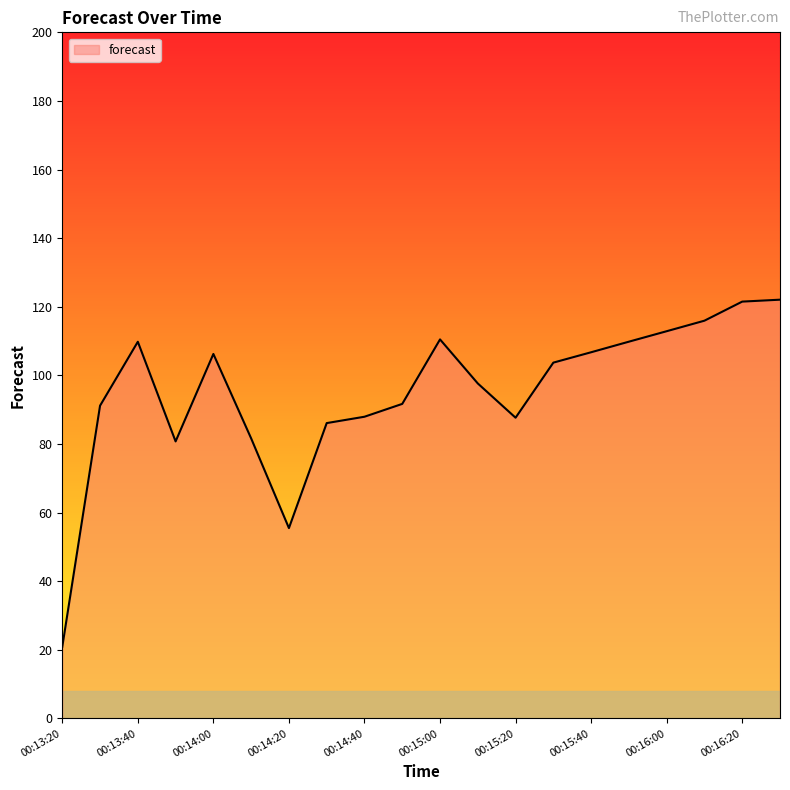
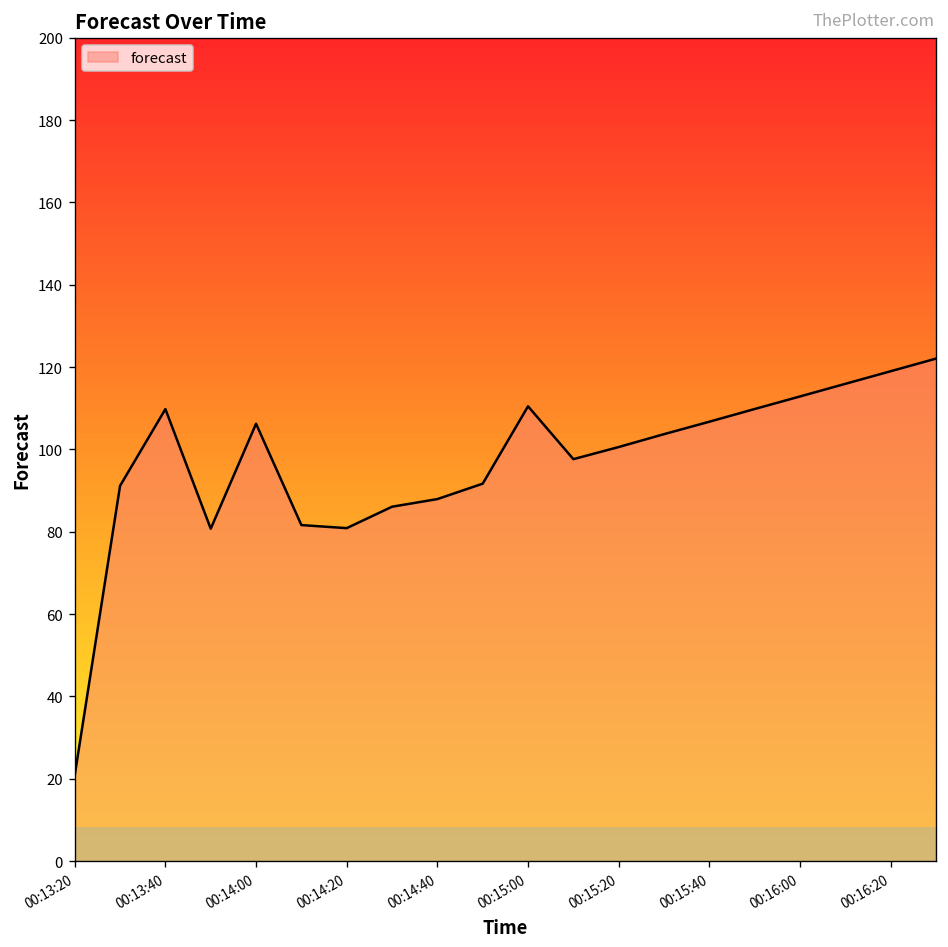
00:14:20: 55 -> 81
00:15:20: 88 -> 101
00:16:20: 122 -> 119
